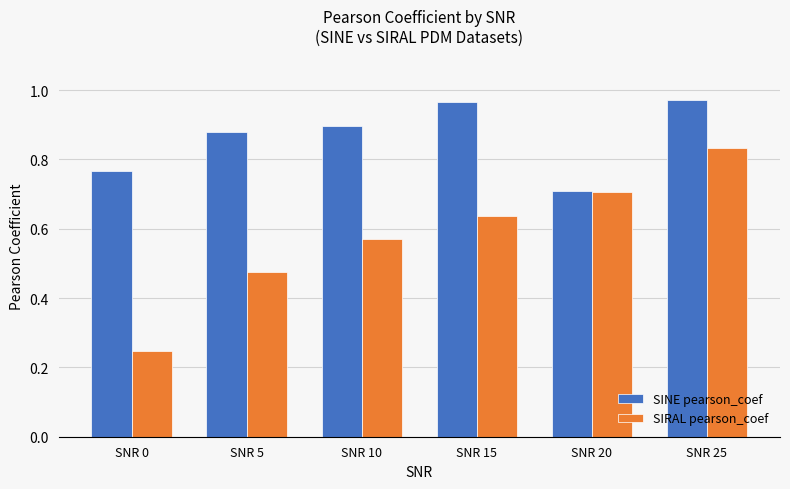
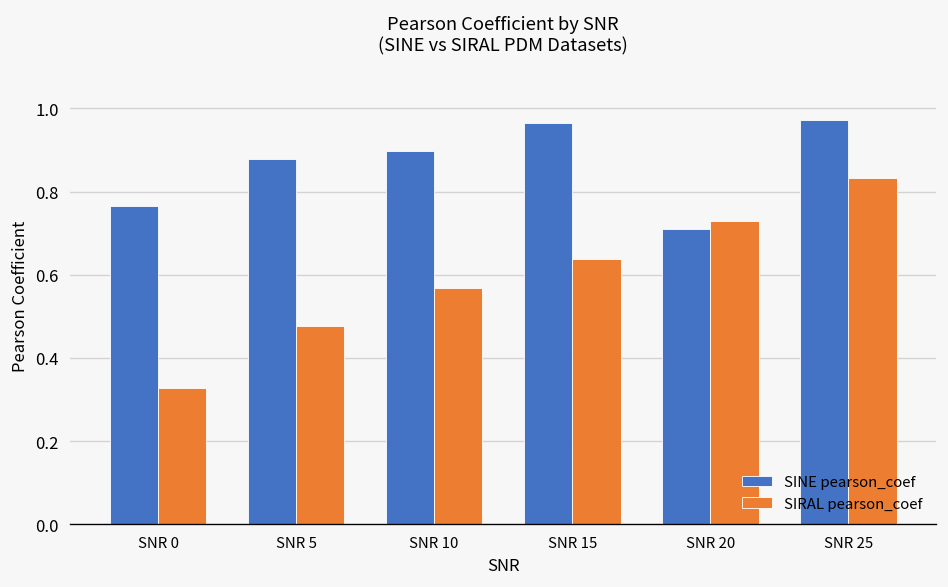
SIRAL pearson_coef, SNR 0: 0.25 -> 0.33
SIRAL pearson_coef, SNR 20: 0.70 -> 0.73
